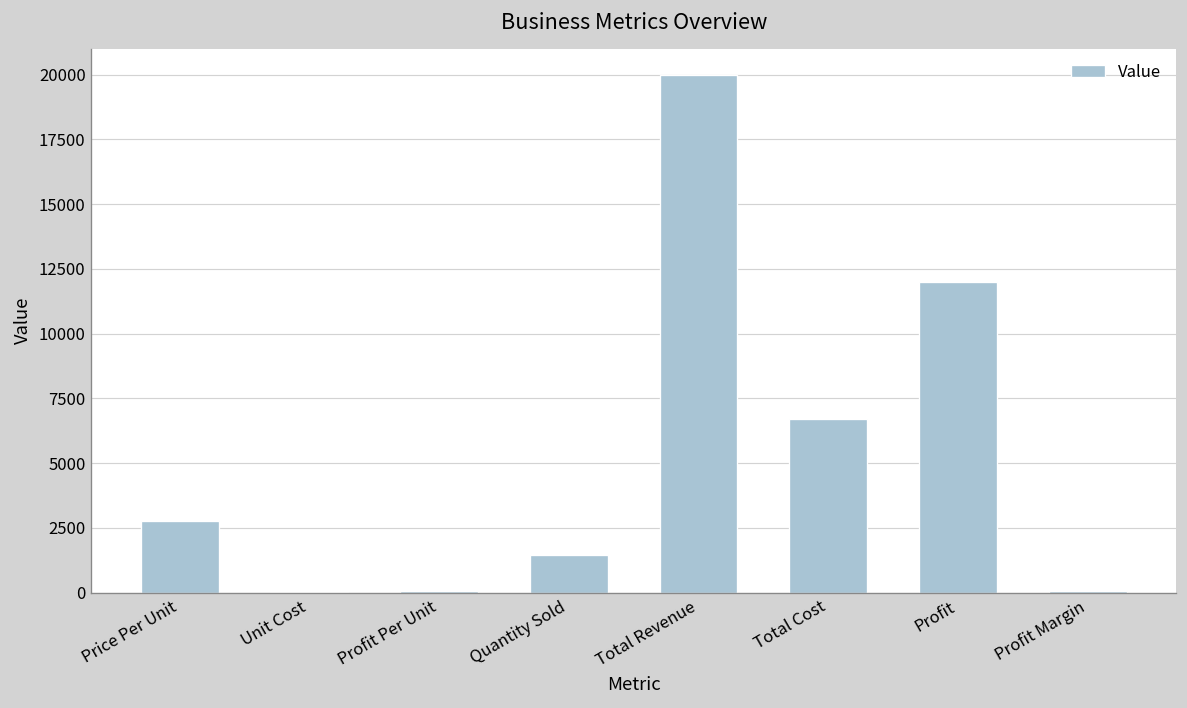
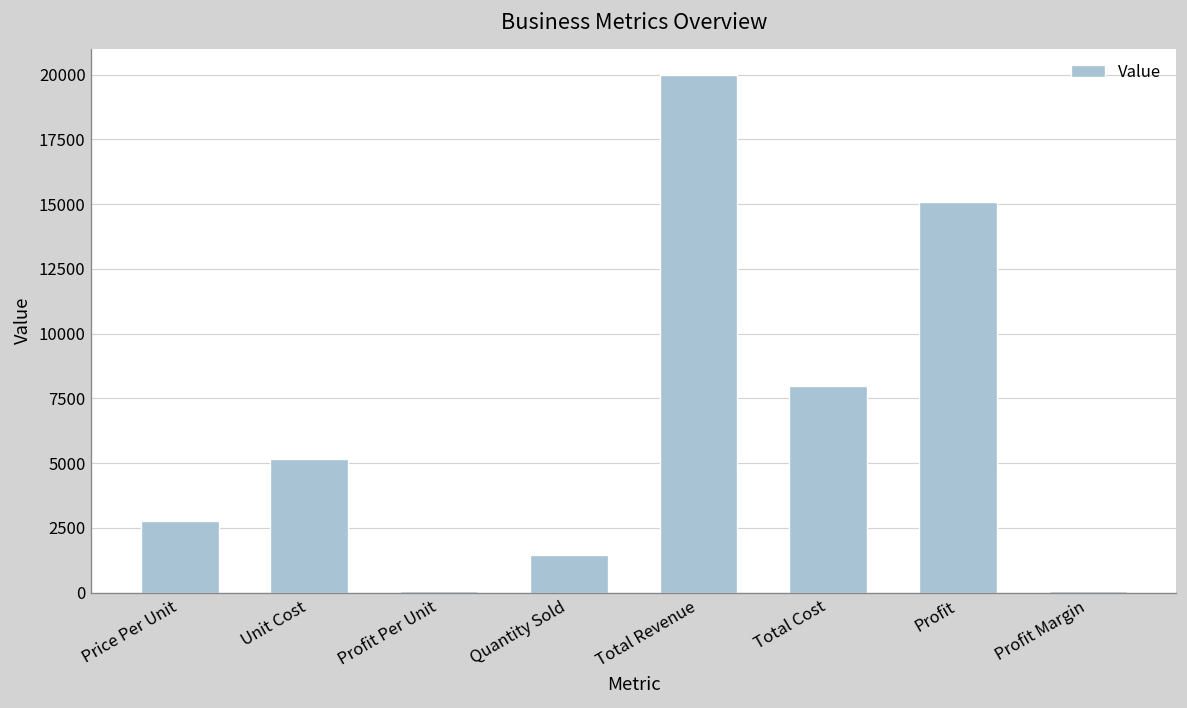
Unit Cost: 0 -> 5200
Total Cost: 6700 -> 8000
Profit: 12000 -> 15100
